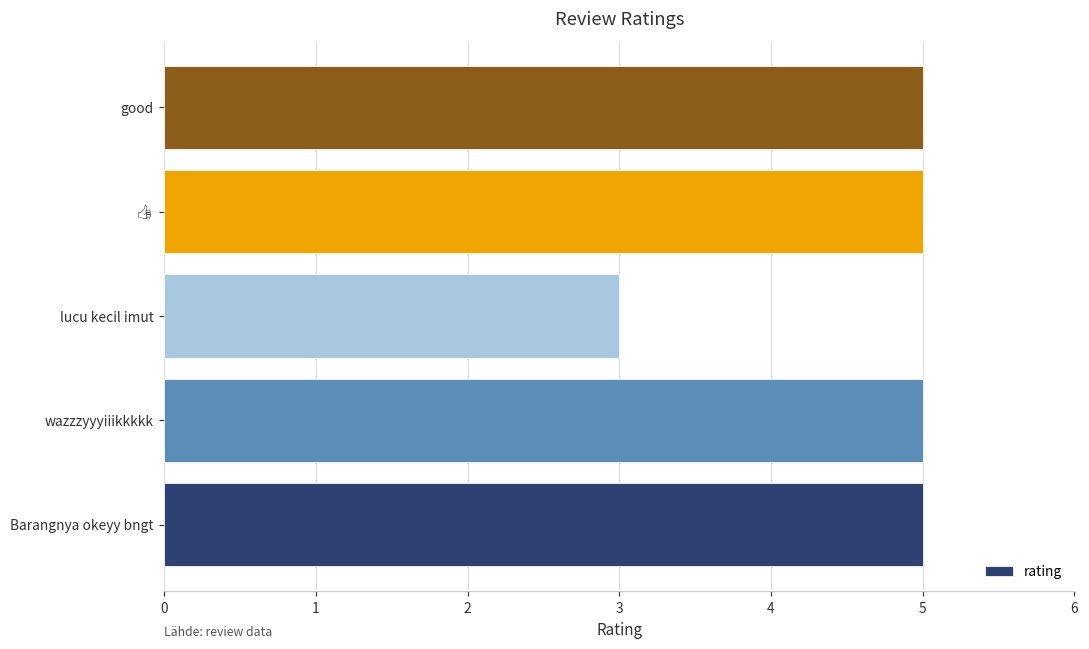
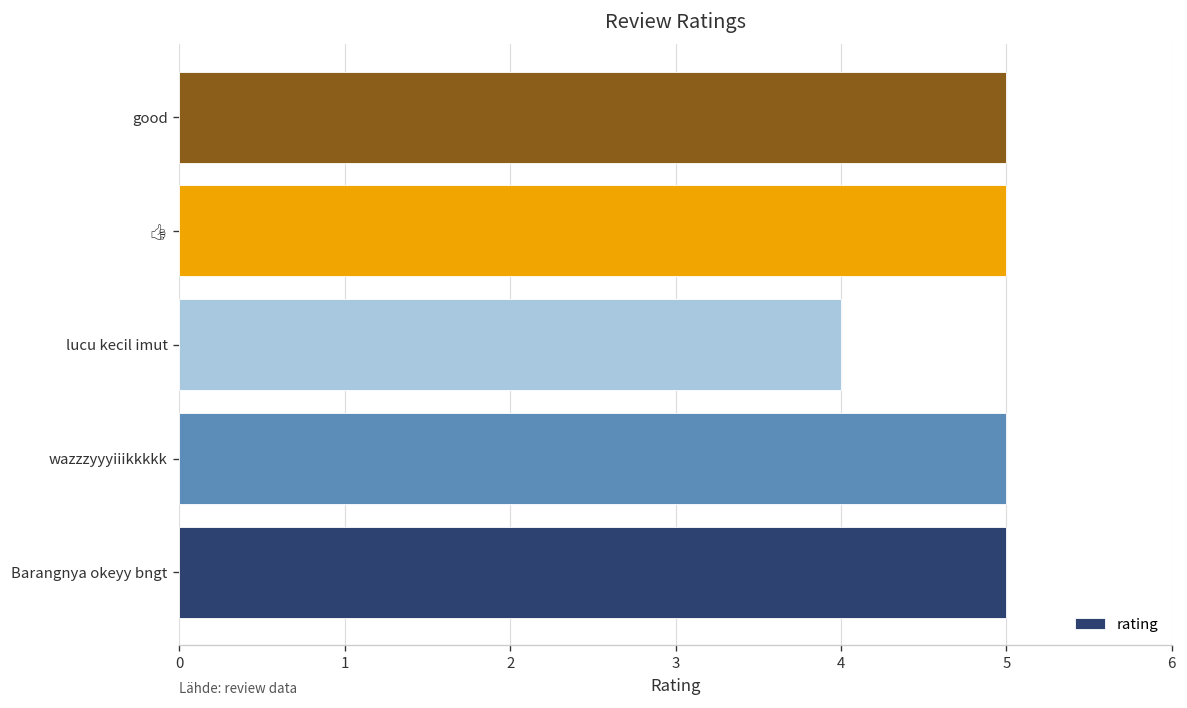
lucu kecil imut: 3 -> 4
